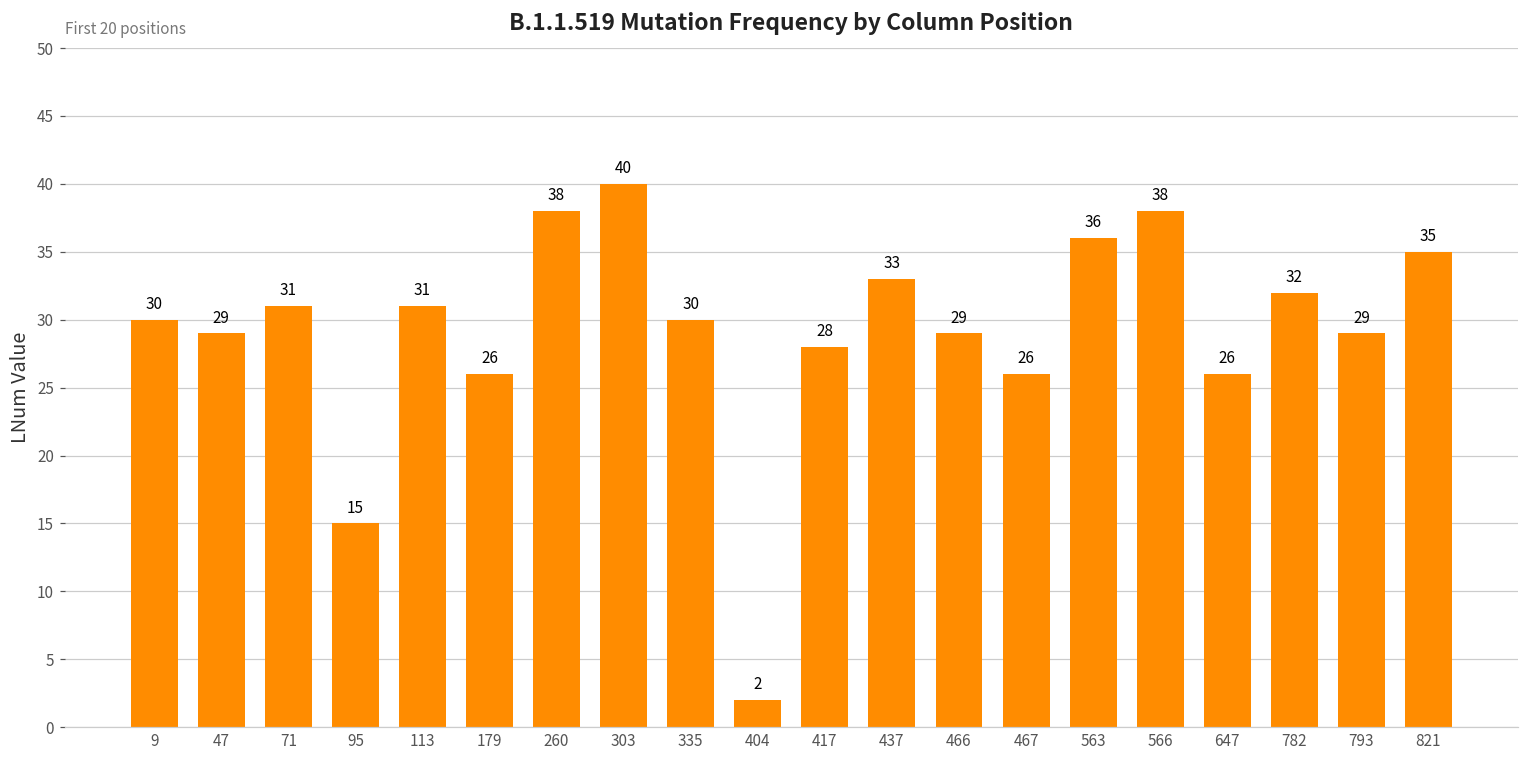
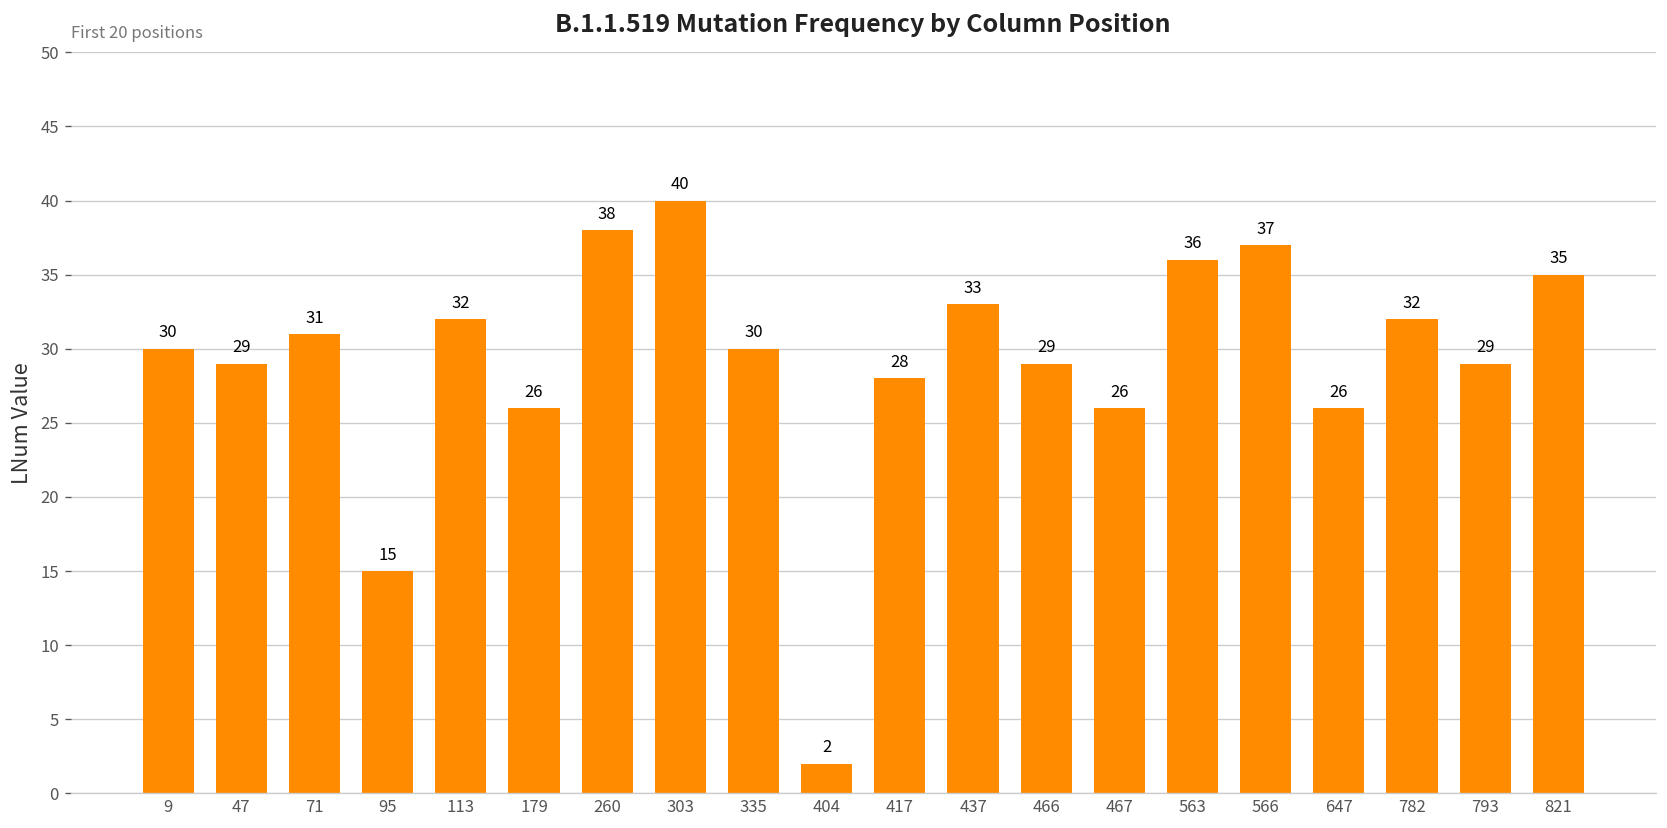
113: 31 -> 32
566: 38 -> 37
